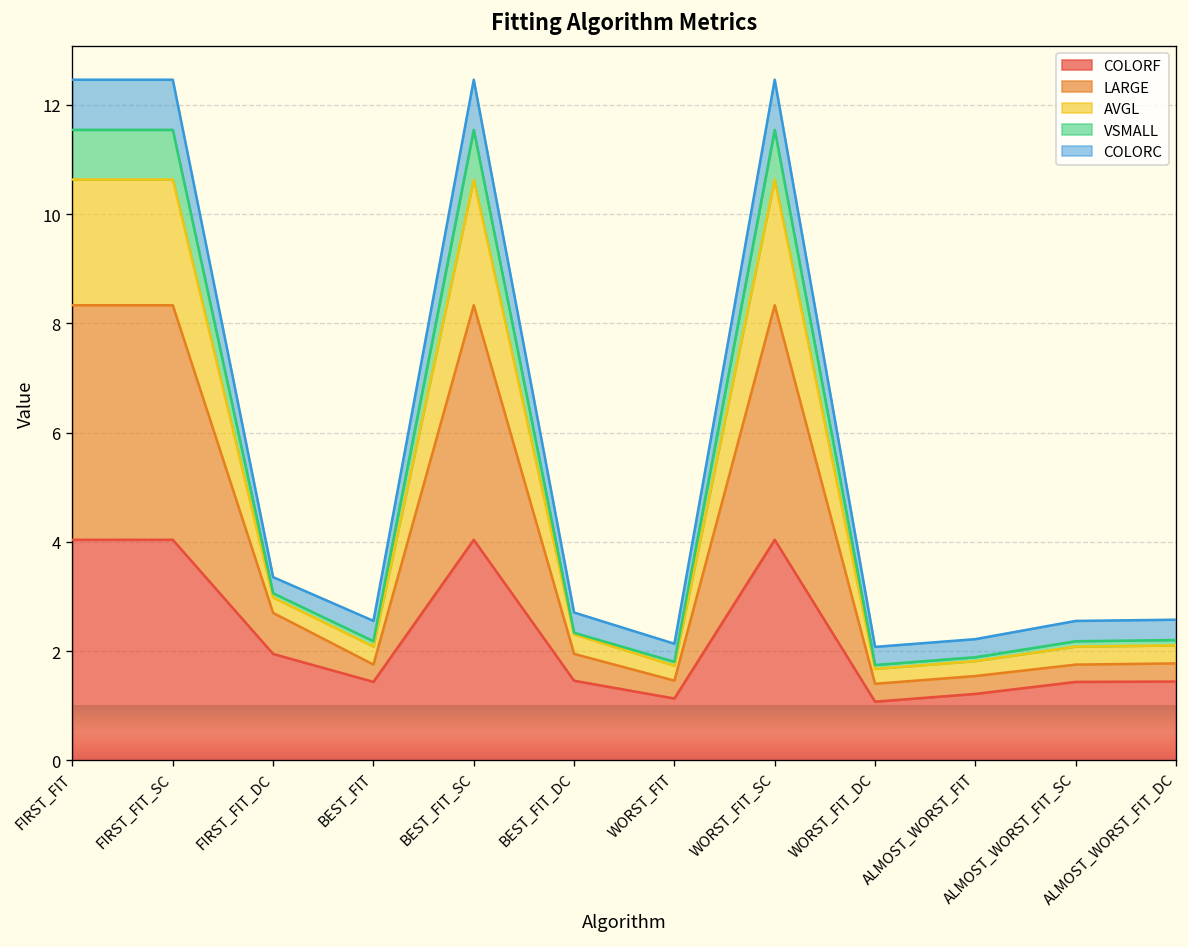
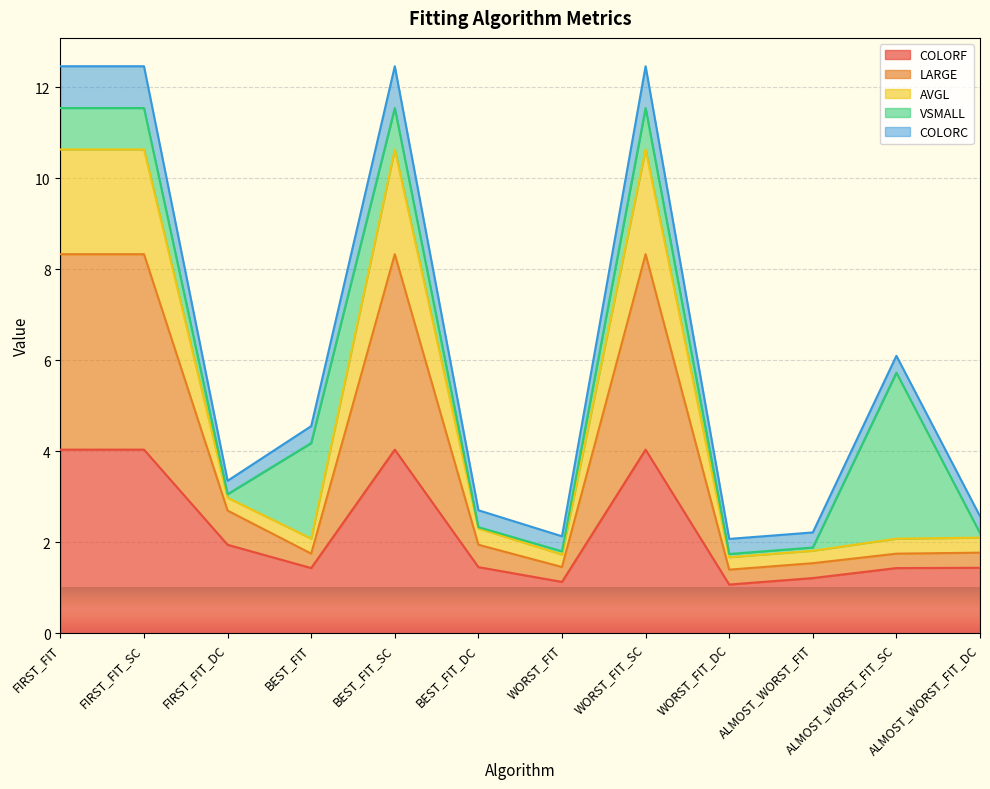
VSMALL, BEST_FIT: 0.1 -> 2.1
VSMALL, ALMOST_WORST_FIT_SC: 0.1 -> 3.6
